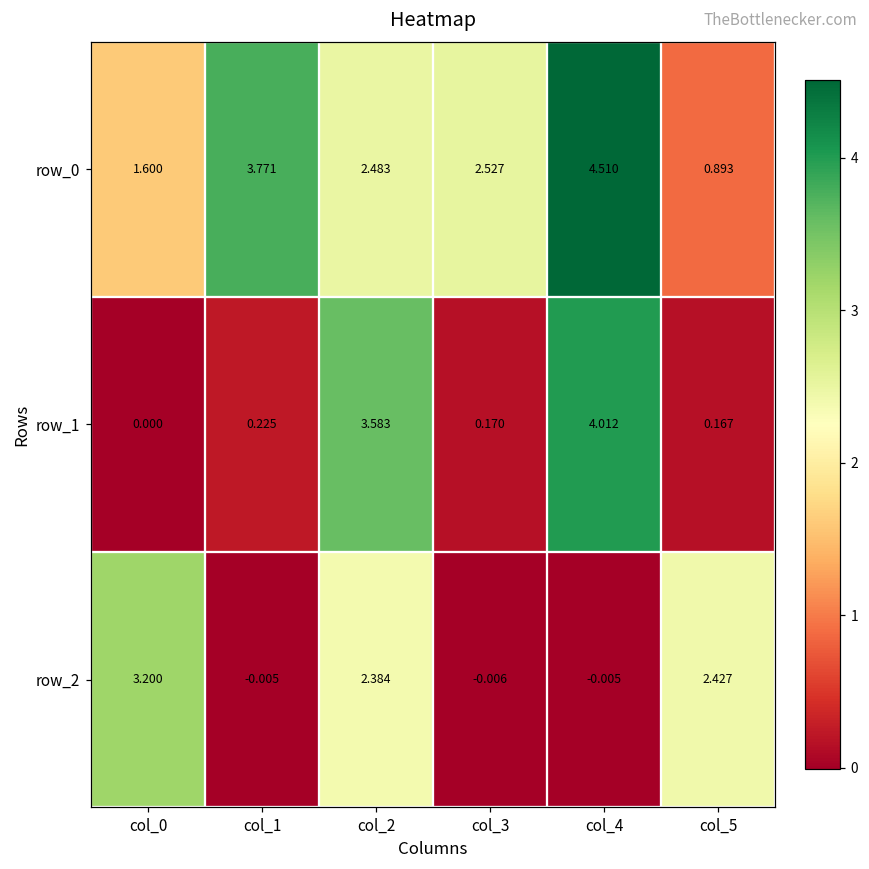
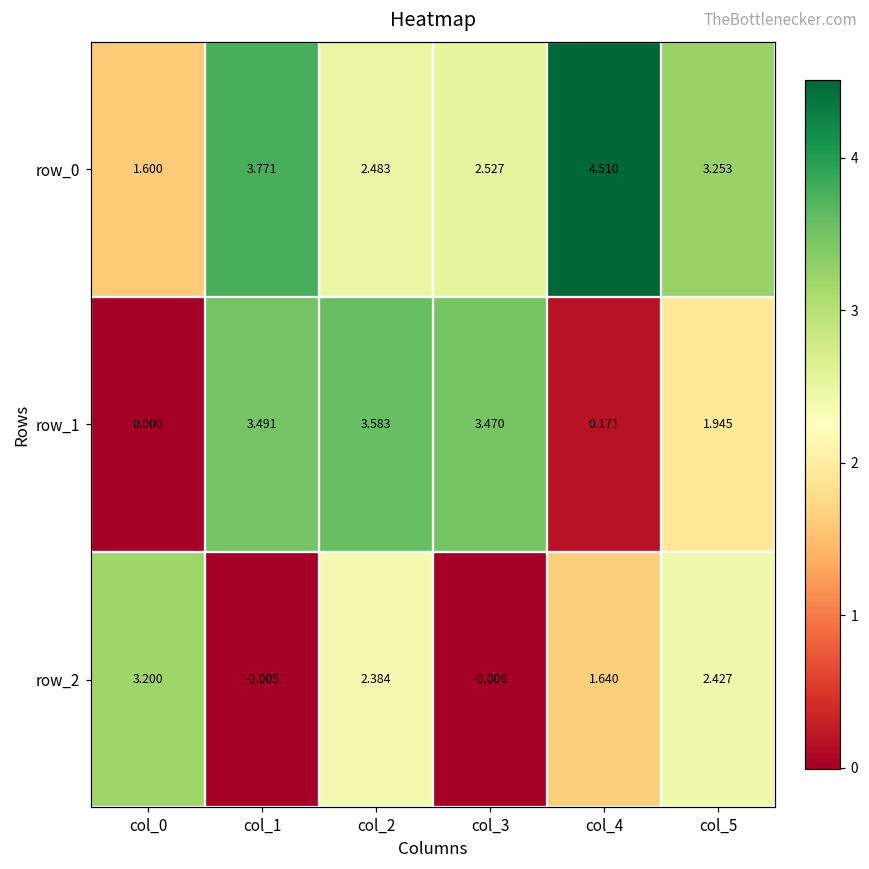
row_0, col_5: 0.893 -> 3.253
row_1, col_1: 0.225 -> 3.491
row_1, col_3: 0.170 -> 3.470
row_1, col_4: 4.012 -> 0.171
row_1, col_5: 0.167 -> 1.945
row_2, col_4: -0.005 -> 1.640
